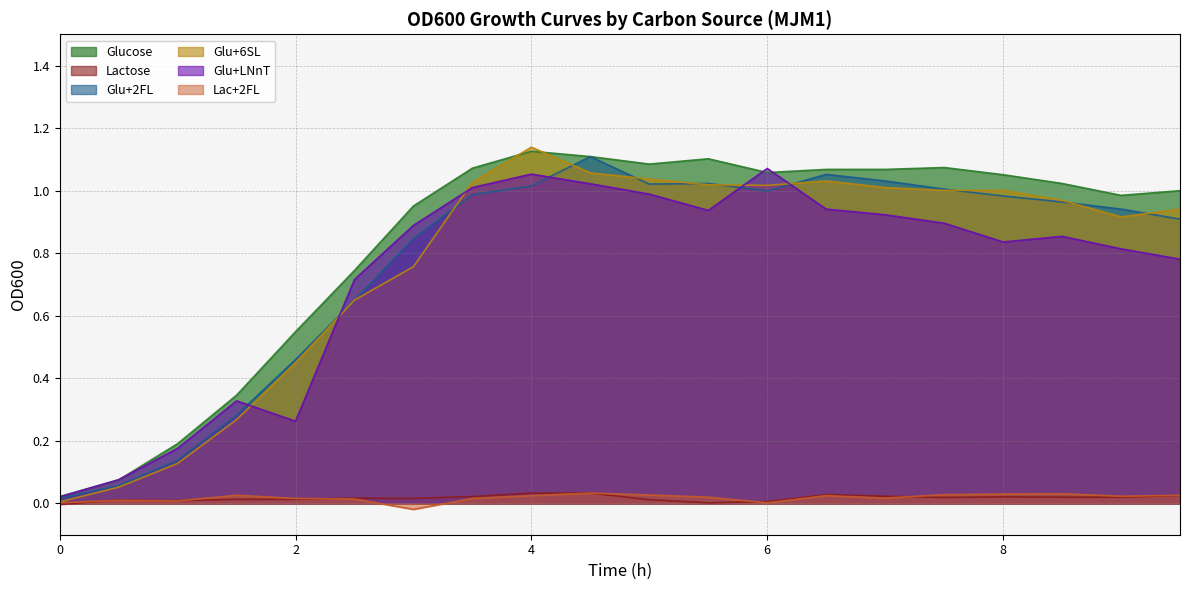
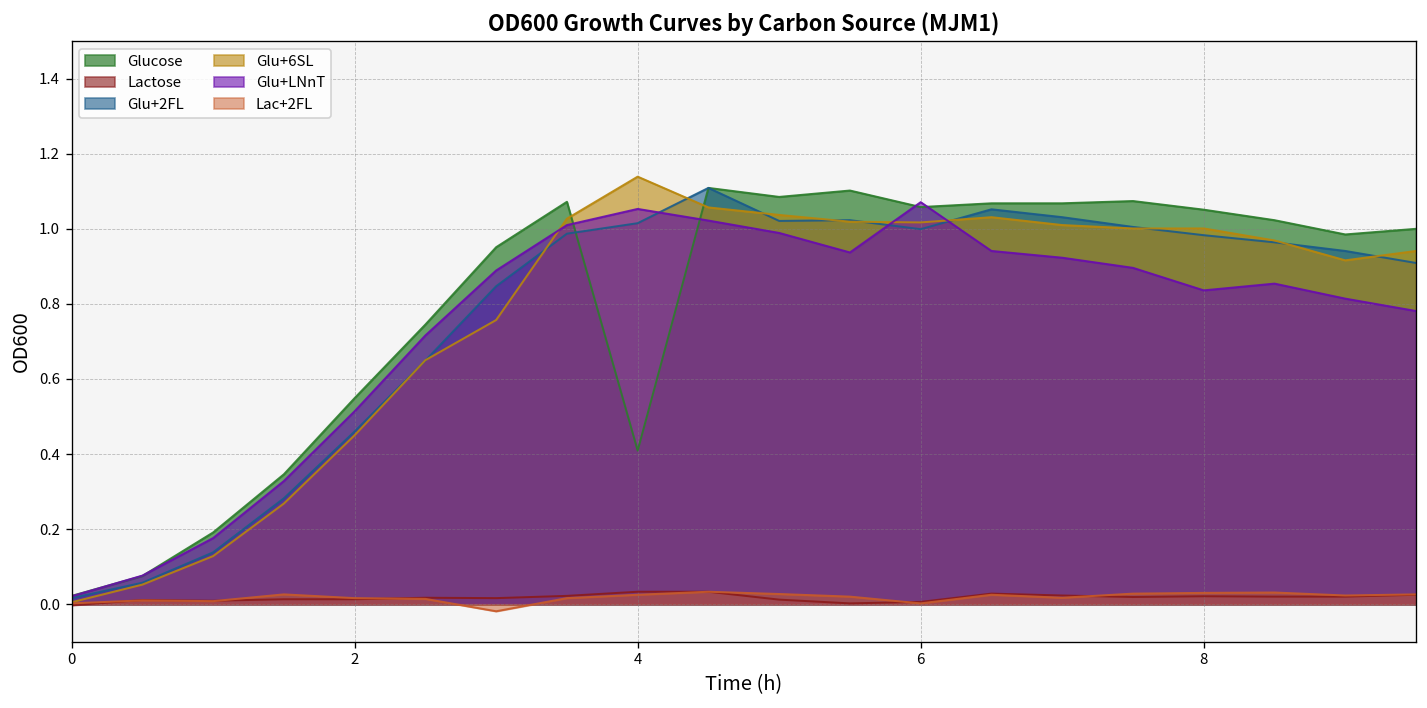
Glu+LNnT, 2: 0.26 -> 0.51
Glucose, 4: 1.13 -> 0.41
